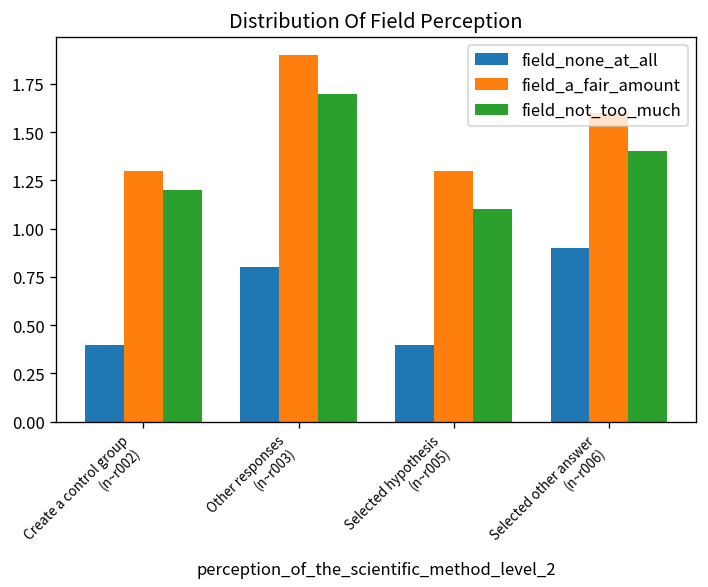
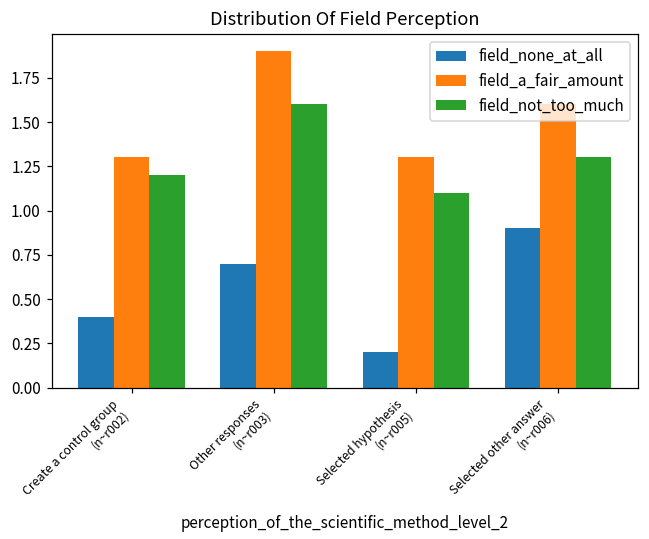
field_none_at_all, Other responses (n~r003): 0.8 -> 0.7
field_not_too_much, Other responses (n~r003): 1.7 -> 1.6
field_none_at_all, Selected hypothesis (n~r005): 0.4 -> 0.2
field_not_too_much, Selected other answer (n~r006): 1.4 -> 1.3
